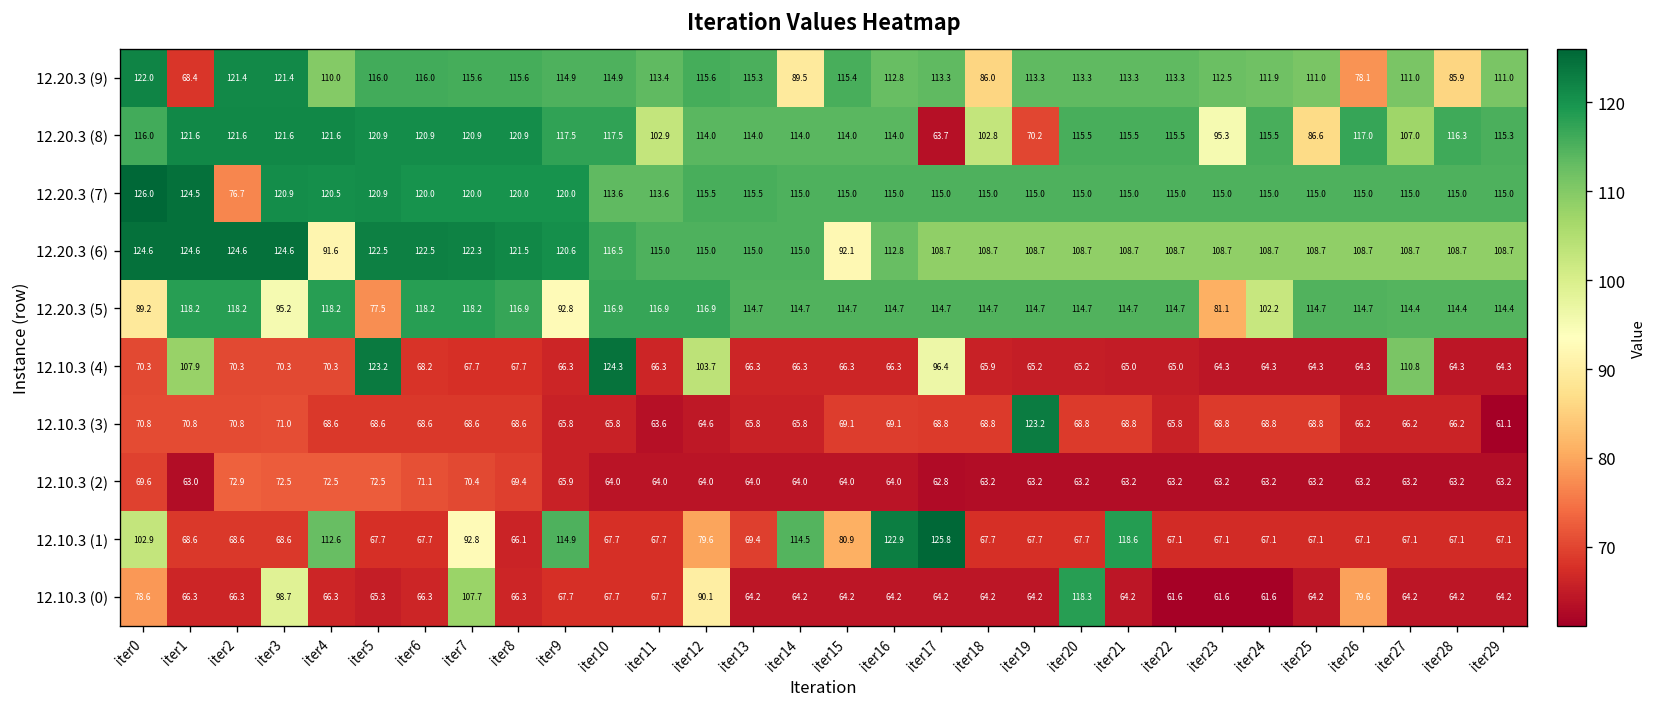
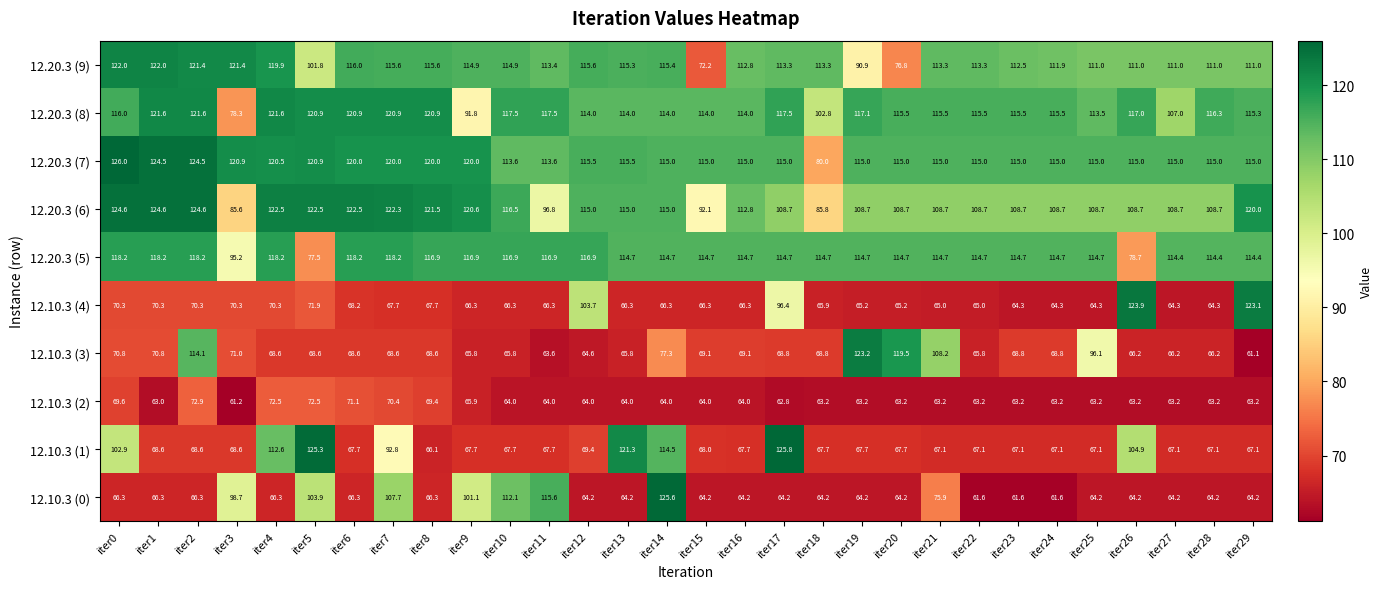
12.20.3 (9), iter1: 68.4 -> 122.0
12.20.3 (9), iter4: 110.0 -> 119.9
12.20.3 (9), iter5: 116.0 -> 101.8
12.20.3 (9), iter14: 89.5 -> 115.4
12.20.3 (9), iter15: 115.4 -> 72.2
12.20.3 (9), iter18: 86.0 -> 113.3
12.20.3 (9), iter19: 113.3 -> 90.9
12.20.3 (9), iter20: 113.3 -> 76.8
12.20.3 (9), iter26: 78.1 -> 111.0
12.20.3 (9), iter28: 85.9 -> 111.0
12.20.3 (8), iter3: 121.6 -> 78.3
12.20.3 (8), iter9: 117.5 -> 91.8
12.20.3 (8), iter11: 102.9 -> 117.5
12.20.3 (8), iter17: 63.7 -> 117.5
12.20.3 (8), iter19: 70.2 -> 117.1
12.20.3 (8), iter23: 95.3 -> 115.5
12.20.3 (8), iter25: 86.6 -> 113.5
12.20.3 (7), iter2: 76.7 -> 124.5
12.20.3 (7), iter18: 115.0 -> 80.0
12.20.3 (6), iter3: 124.6 -> 85.6
12.20.3 (6), iter4: 91.6 -> 122.5
12.20.3 (6), iter11: 115.0 -> 96.8
12.20.3 (6), iter18: 108.7 -> 85.8
12.20.3 (6), iter29: 108.7 -> 120.0
12.20.3 (5), iter0: 89.2 -> 118.2
12.20.3 (5), iter9: 92.8 -> 116.9
12.20.3 (5), iter23: 81.1 -> 114.7
12.20.3 (5), iter24: 102.2 -> 114.7
12.20.3 (5), iter26: 114.7 -> 78.7
12.10.3 (4), iter1: 107.9 -> 70.3
12.10.3 (4), iter5: 123.2 -> 71.9
12.10.3 (4), iter10: 124.3 -> 66.3
12.10.3 (4), iter26: 64.3 -> 123.9
12.10.3 (4), iter27: 110.8 -> 64.3
12.10.3 (4), iter29: 64.3 -> 123.1
12.10.3 (3), iter2: 70.8 -> 114.1
12.10.3 (3), iter14: 65.8 -> 77.3
12.10.3 (3), iter20: 68.8 -> 119.5
12.10.3 (3), iter21: 68.8 -> 108.2
12.10.3 (3), iter25: 68.8 -> 96.1
12.10.3 (2), iter3: 72.5 -> 61.2
12.10.3 (1), iter5: 67.7 -> 125.3
12.10.3 (1), iter9: 114.9 -> 67.7
12.10.3 (1), iter12: 79.6 -> 69.4
12.10.3 (1), iter13: 69.4 -> 121.3
12.10.3 (1), iter15: 80.9 -> 68.0
12.10.3 (1), iter16: 122.9 -> 67.7
12.10.3 (1), iter21: 118.6 -> 67.1
12.10.3 (1), iter26: 67.1 -> 104.9
12.10.3 (0), iter0: 78.6 -> 66.3
12.10.3 (0), iter5: 65.3 -> 103.9
12.10.3 (0), iter9: 67.7 -> 101.1
12.10.3 (0), iter10: 67.7 -> 112.1
12.10.3 (0), iter11: 67.7 -> 115.6
12.10.3 (0), iter12: 90.1 -> 64.2
12.10.3 (0), iter14: 64.2 -> 125.6
12.10.3 (0), iter20: 118.3 -> 64.2
12.10.3 (0), iter21: 64.2 -> 75.9
12.10.3 (0), iter26: 79.6 -> 64.2
